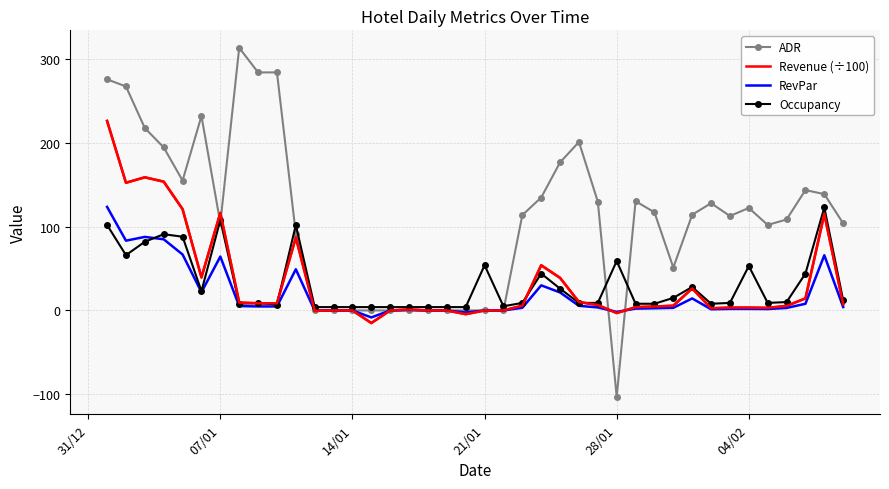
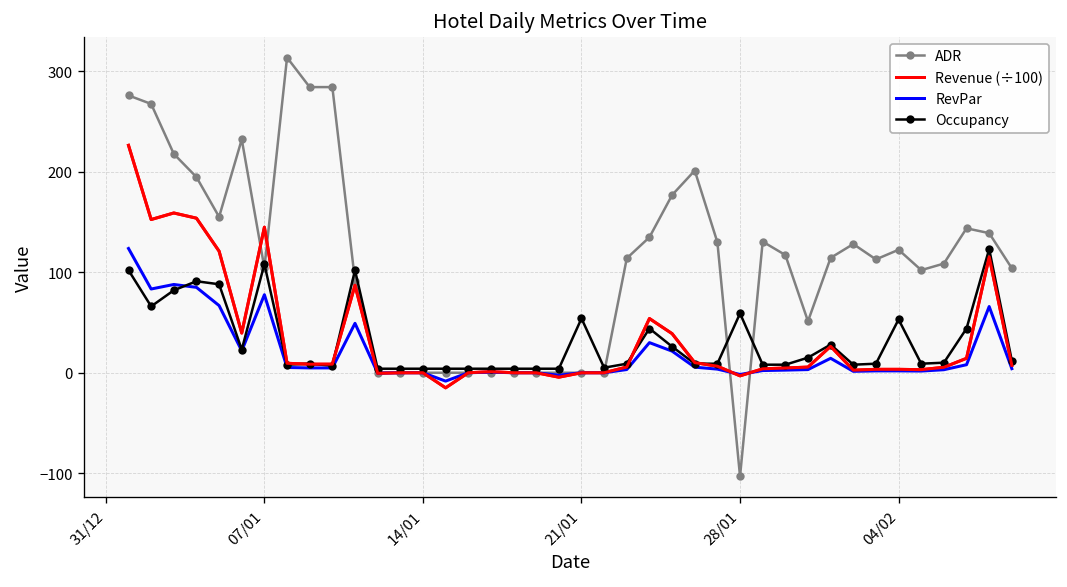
Revenue (÷100), 07/01: 120 -> 140
RevPar, 07/01: 60 -> 80
